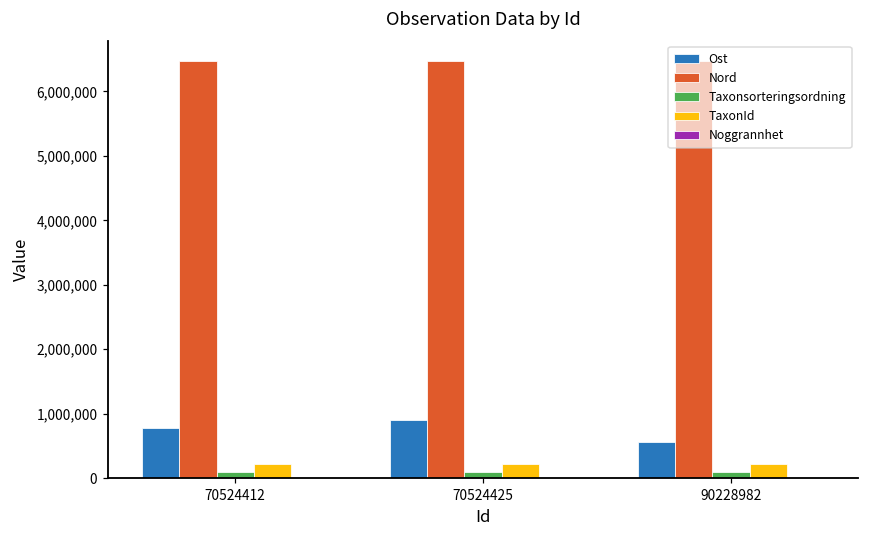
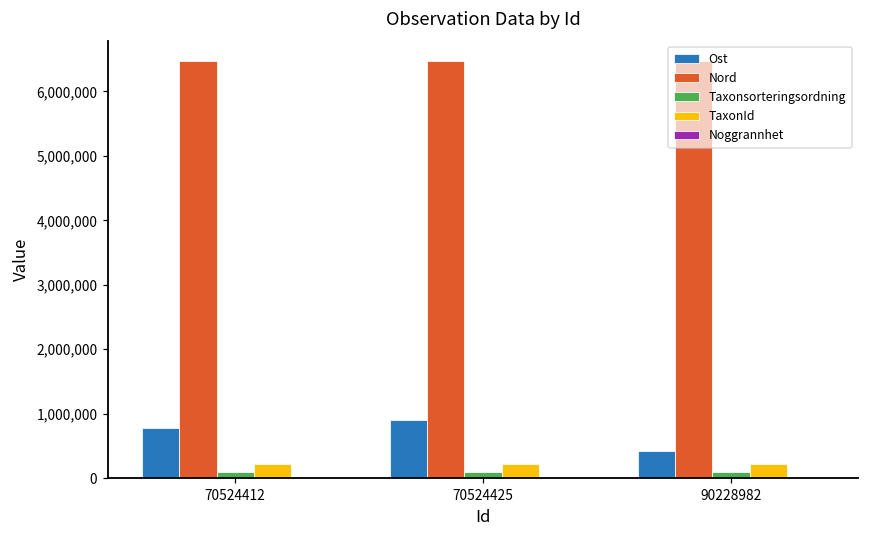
Ost, 90228982: 600,000 -> 400,000
